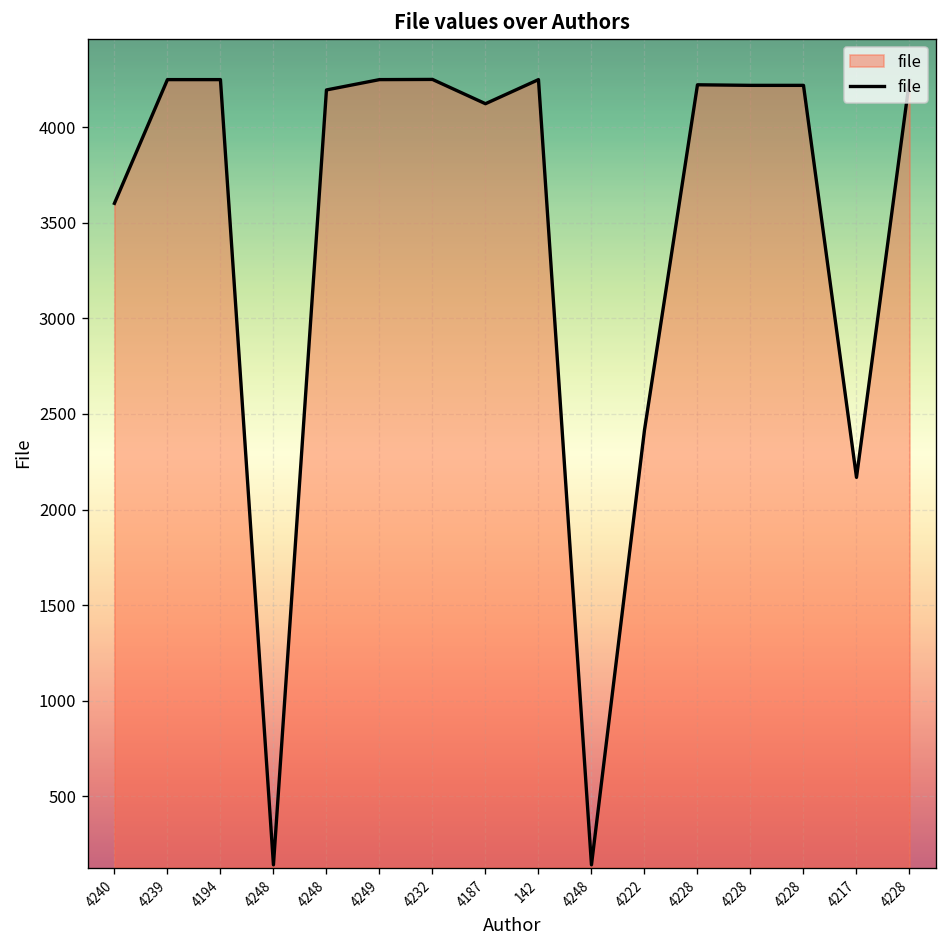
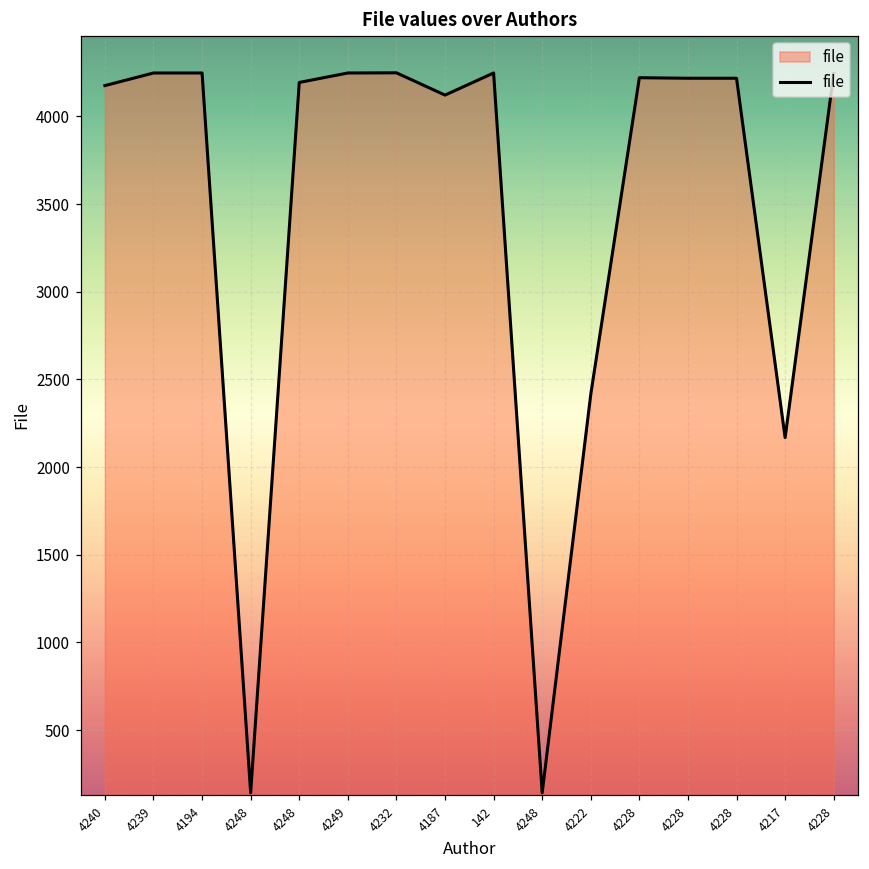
4240: 3600 -> 4180
